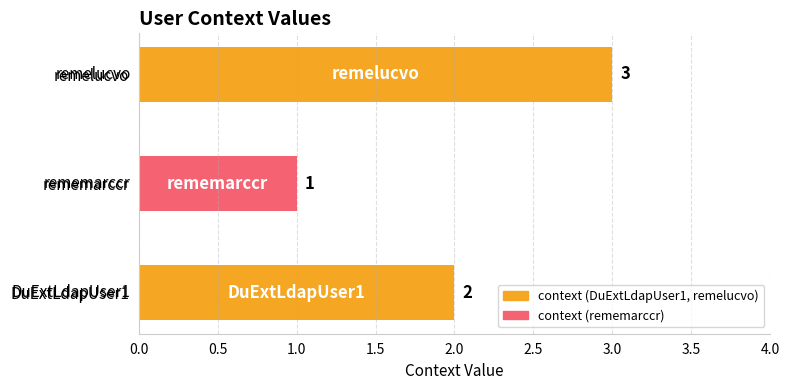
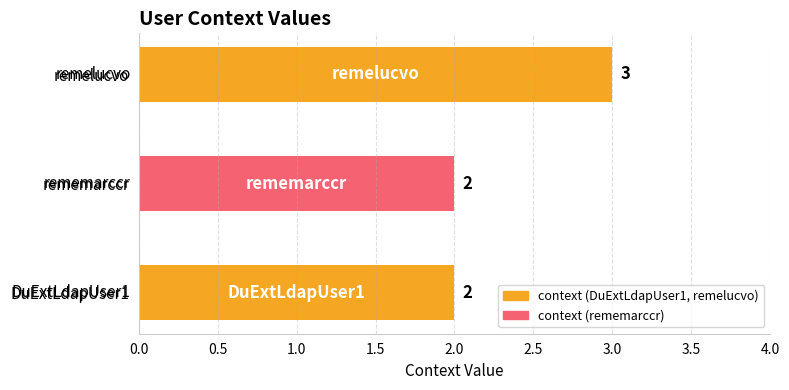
rememarccr: 1 -> 2
